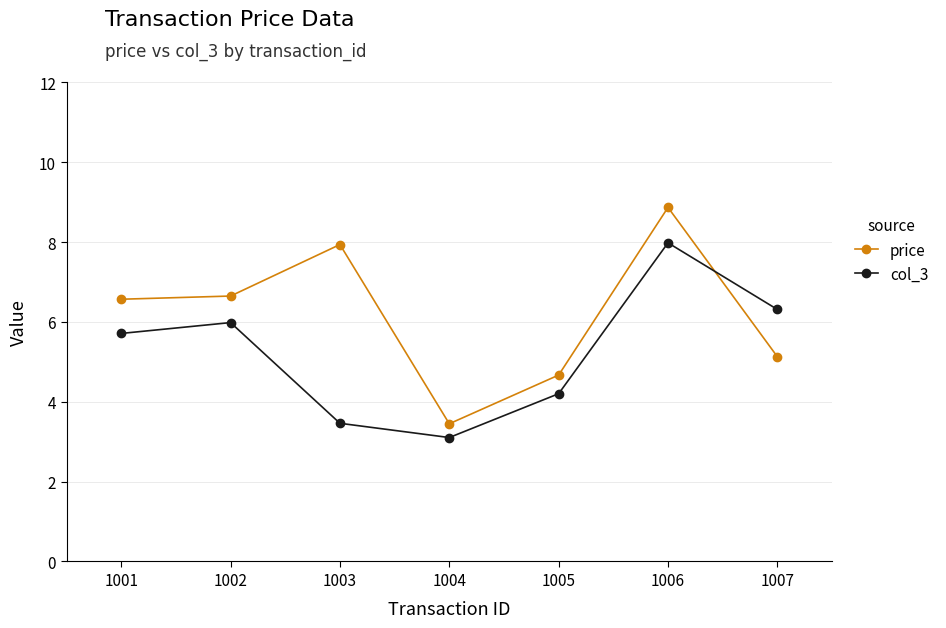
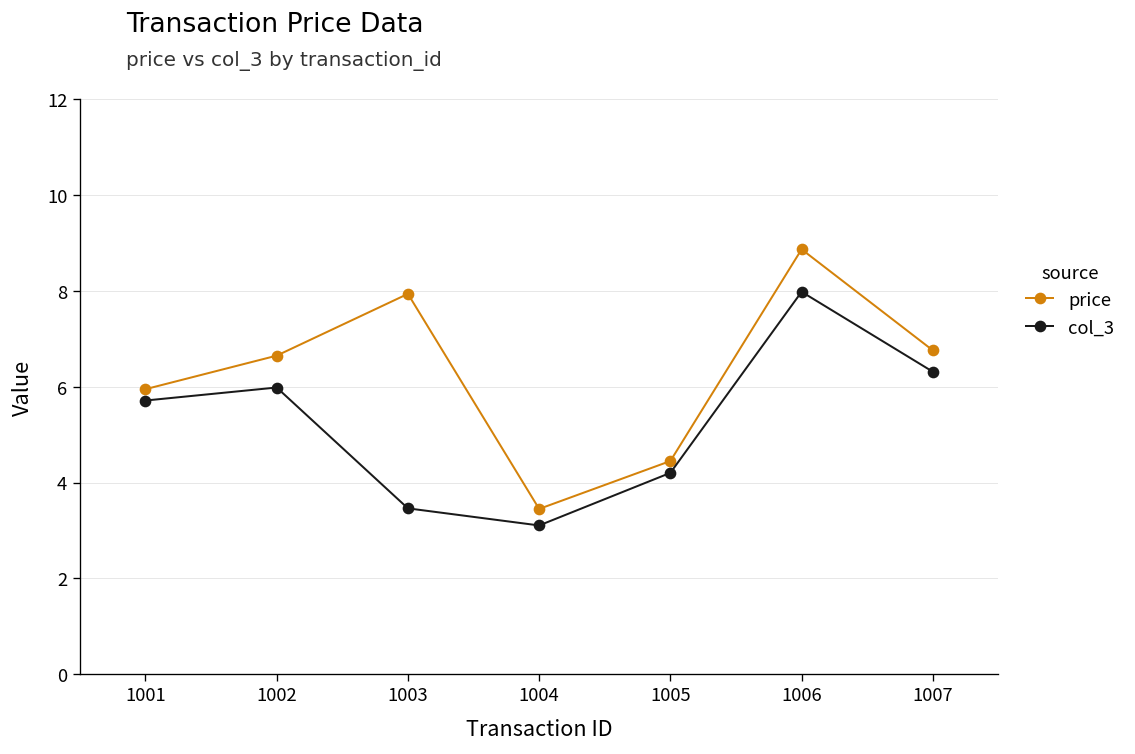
price, 1001: 6.6 -> 6.0
price, 1005: 4.7 -> 4.5
price, 1007: 5.1 -> 6.8
